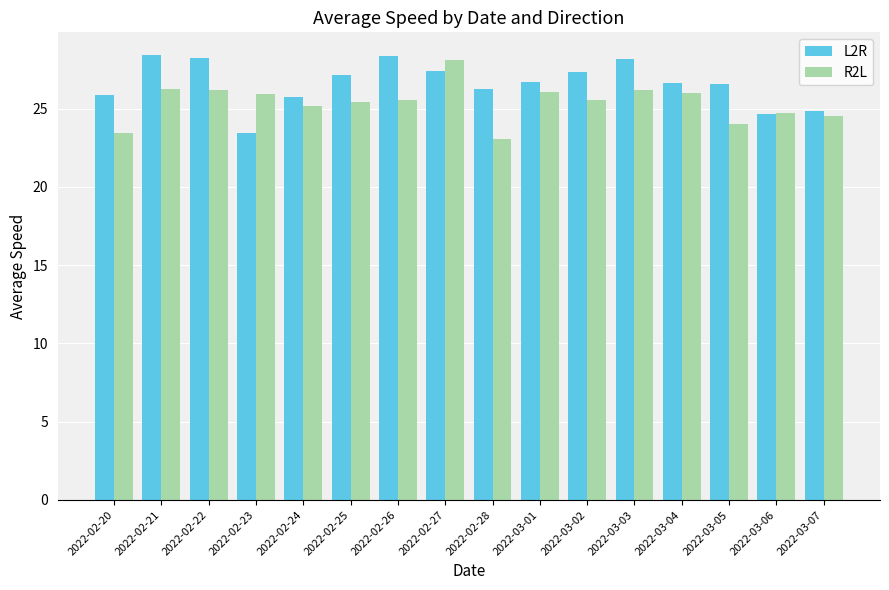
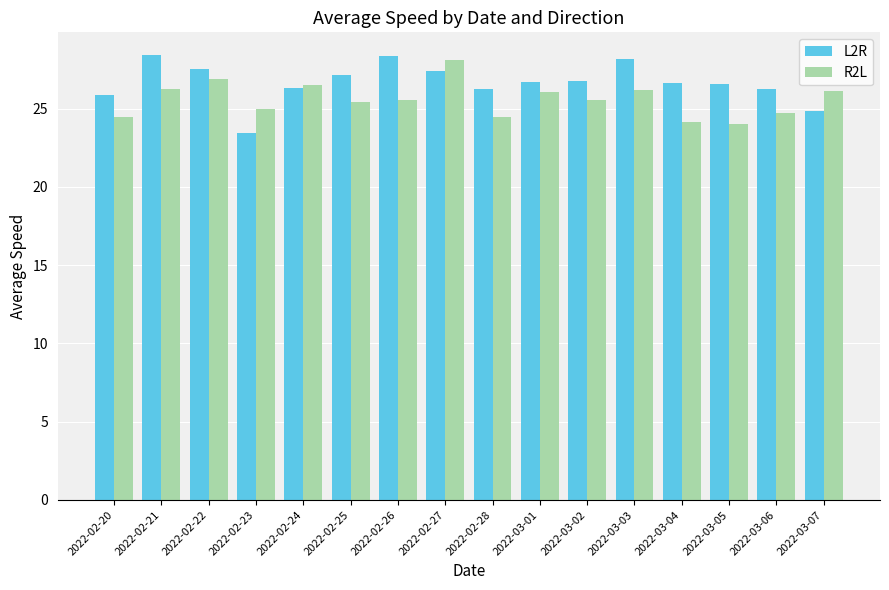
R2L, 2022-02-20: 23.4 -> 24.5
L2R, 2022-02-22: 28.2 -> 27.5
R2L, 2022-02-22: 26.2 -> 26.9
R2L, 2022-02-23: 25.9 -> 25.0
L2R, 2022-02-24: 25.7 -> 26.3
R2L, 2022-02-24: 25.1 -> 26.5
R2L, 2022-02-28: 23.0 -> 24.4
L2R, 2022-03-02: 27.4 -> 26.8
R2L, 2022-03-04: 26.0 -> 24.1
L2R, 2022-03-06: 24.7 -> 26.3
R2L, 2022-03-07: 24.6 -> 26.1
